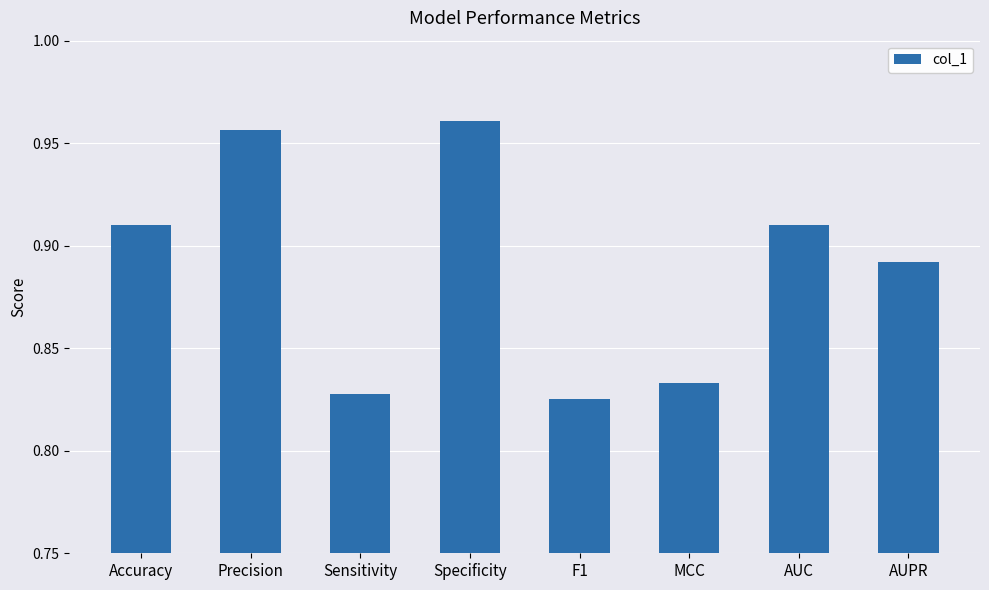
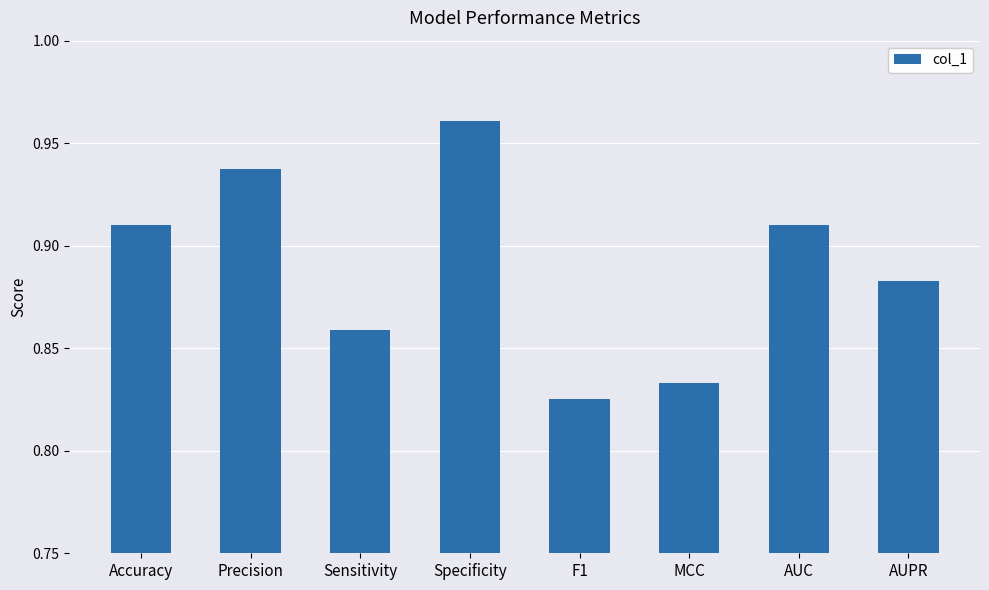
Precision: 0.957 -> 0.937
Sensitivity: 0.828 -> 0.859
AUPR: 0.892 -> 0.883
